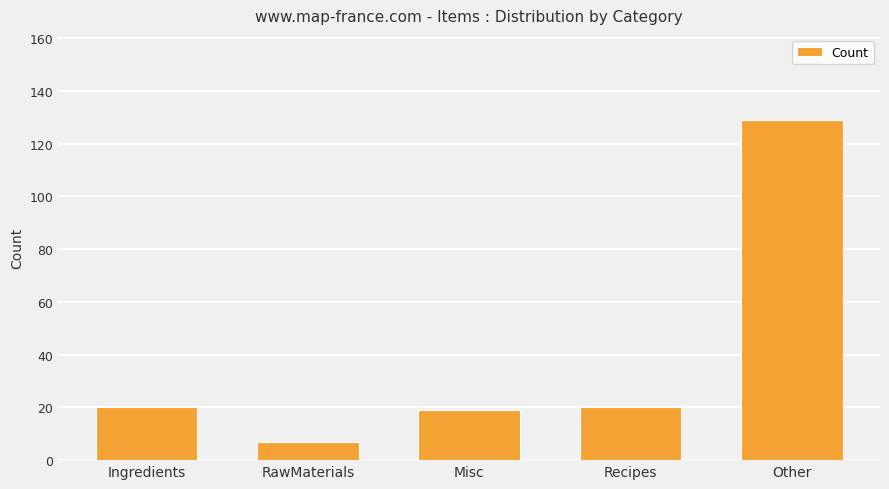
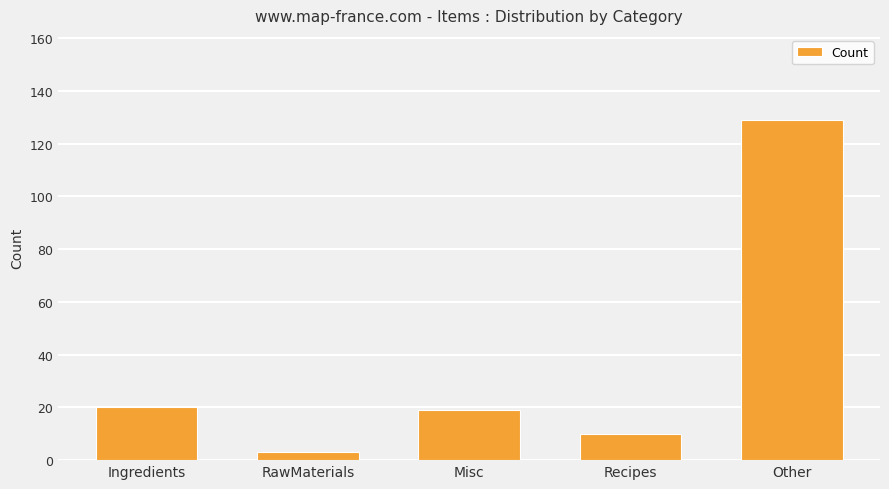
RawMaterials: 7 -> 3
Recipes: 20 -> 10
